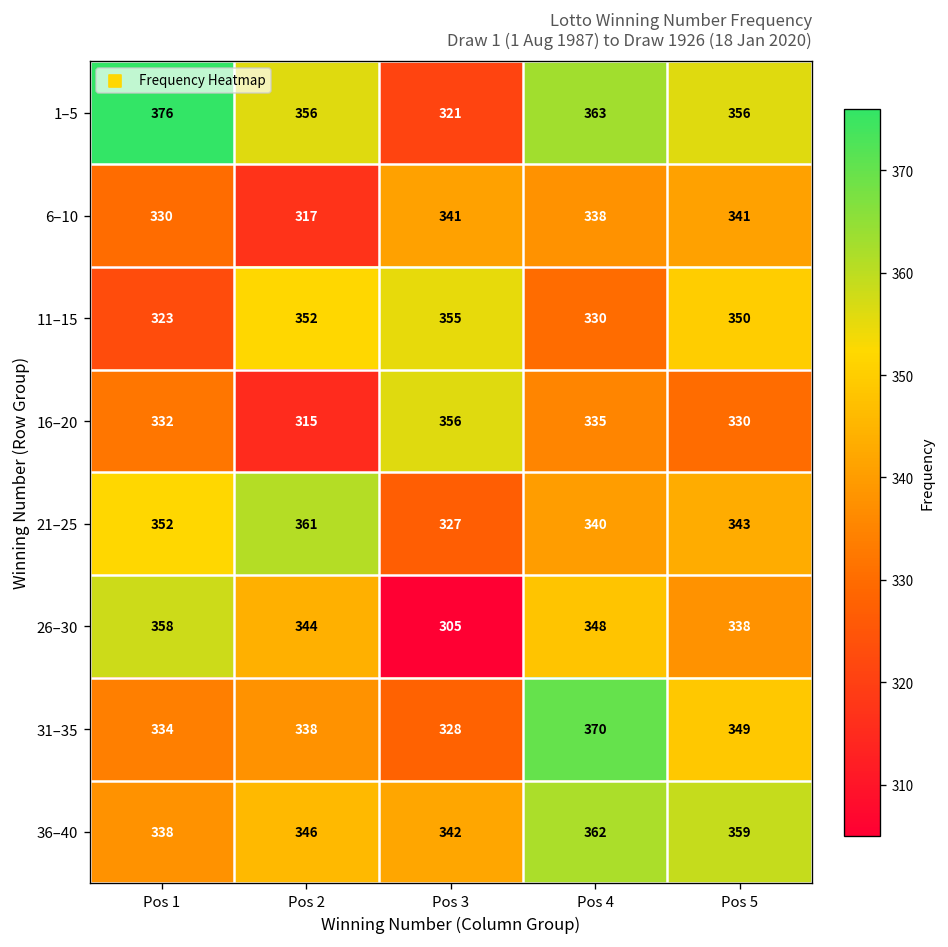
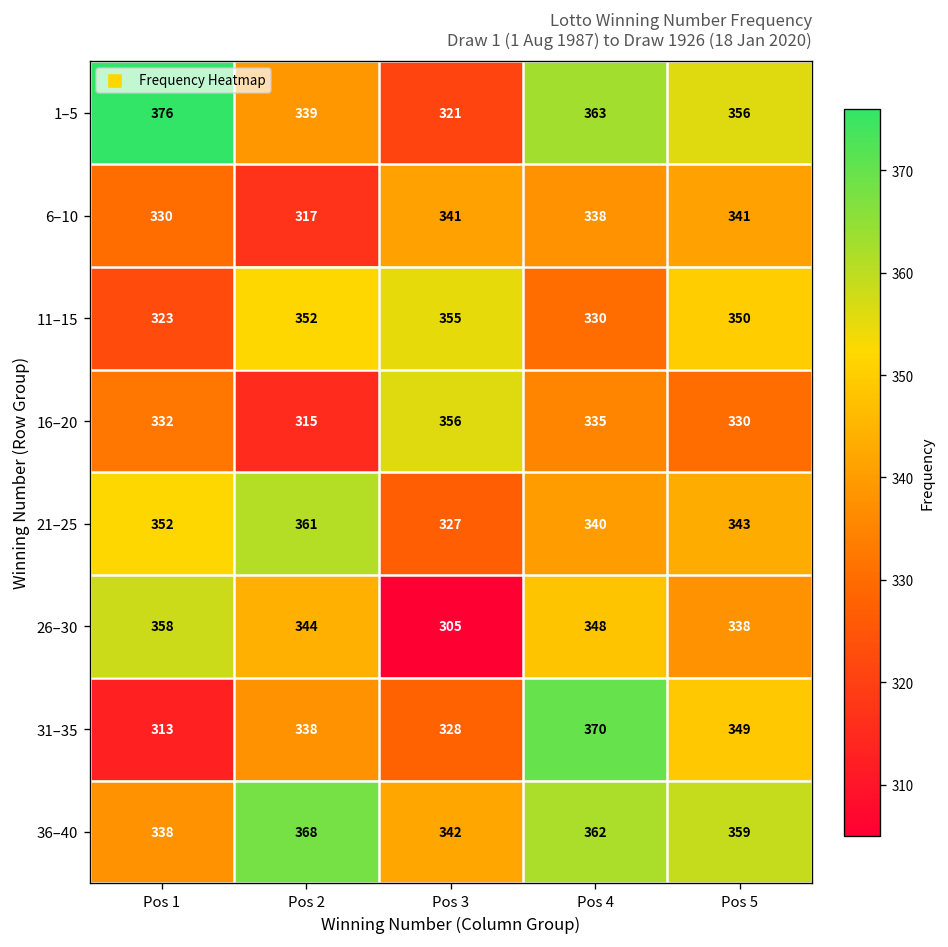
1–5, Pos 2: 356 -> 339
31–35, Pos 1: 334 -> 313
36–40, Pos 2: 346 -> 368
